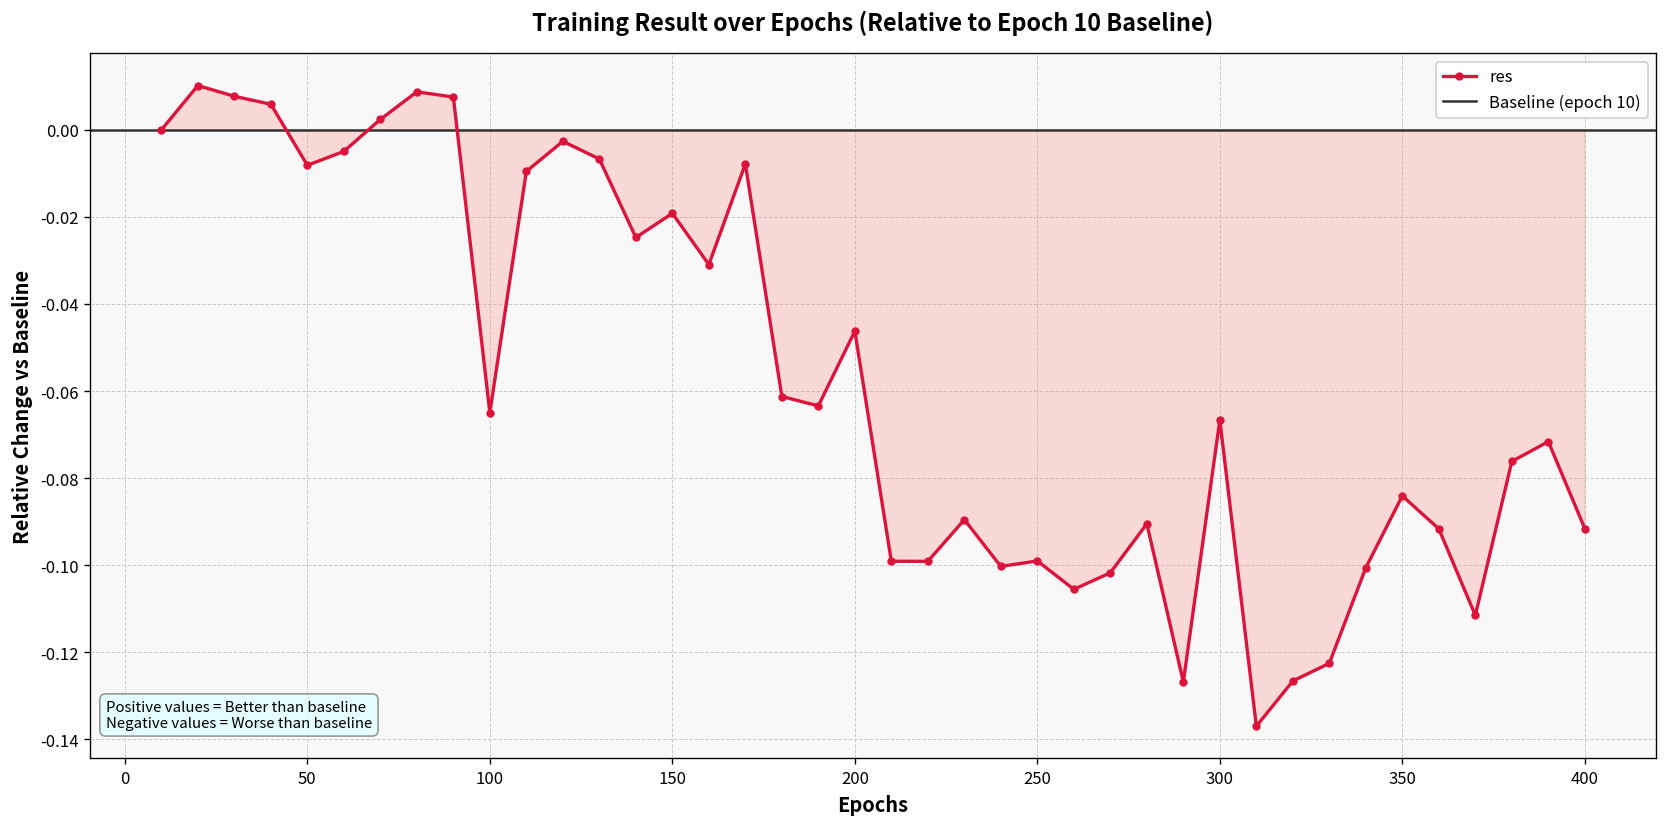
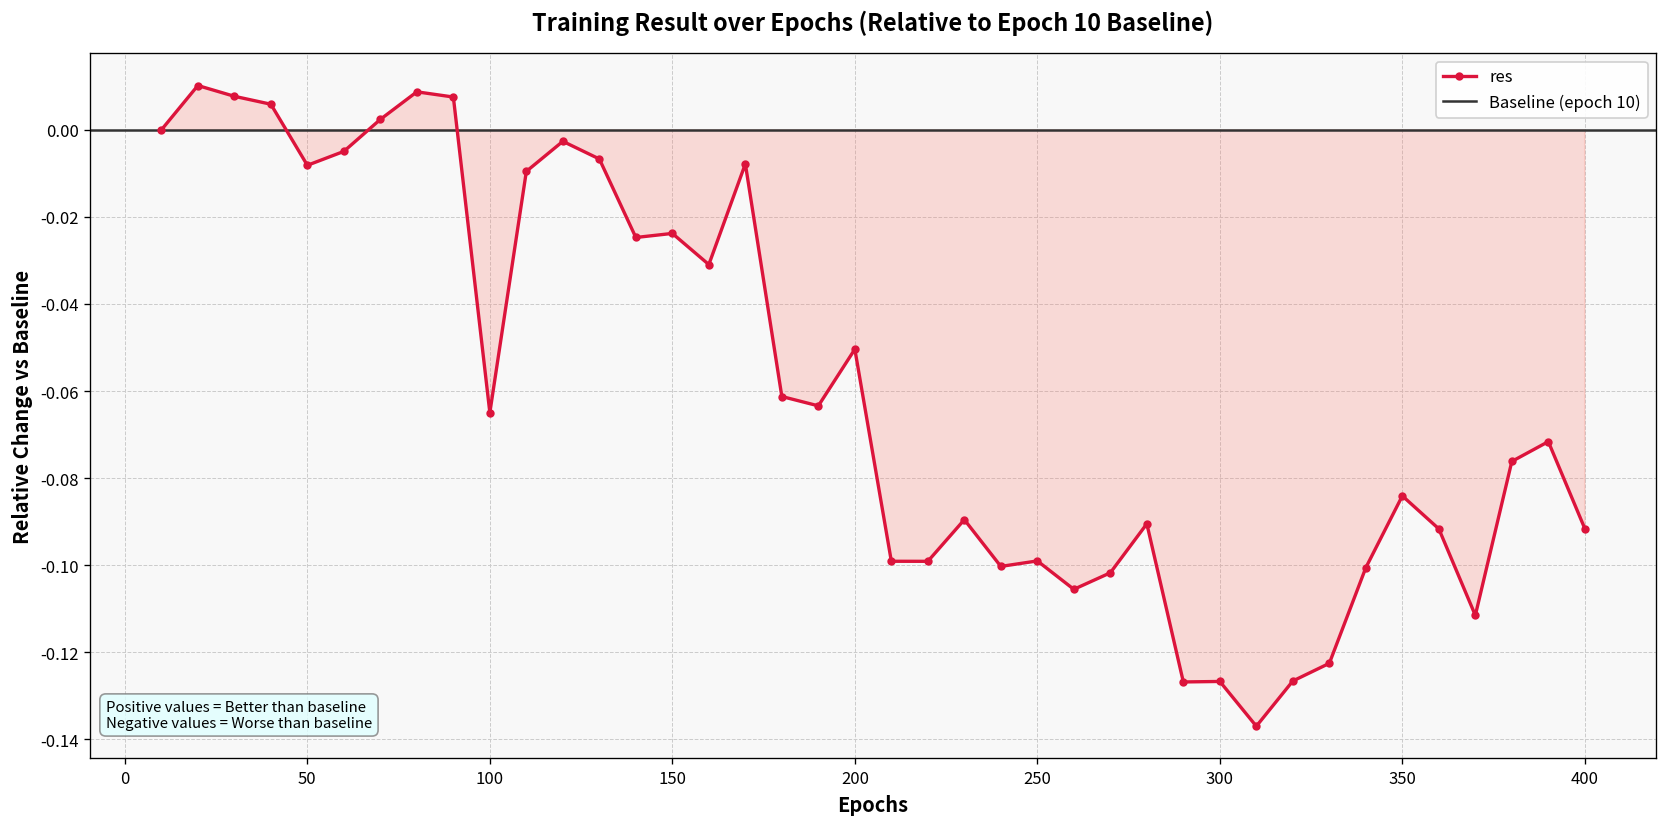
150: -0.019 -> -0.024
200: -0.046 -> -0.050
300: -0.067 -> -0.127
